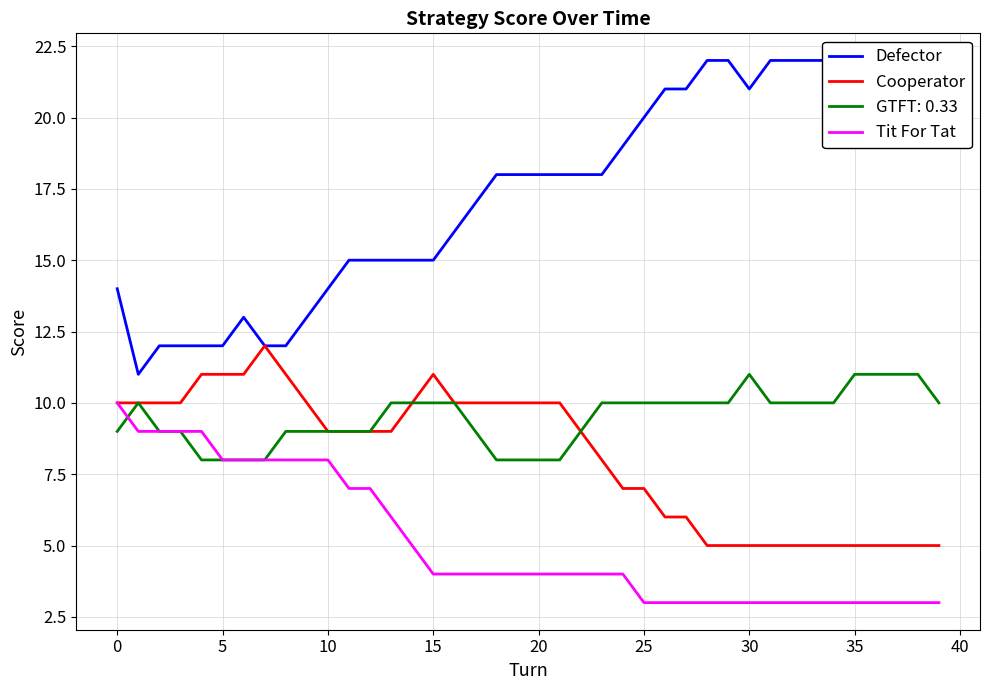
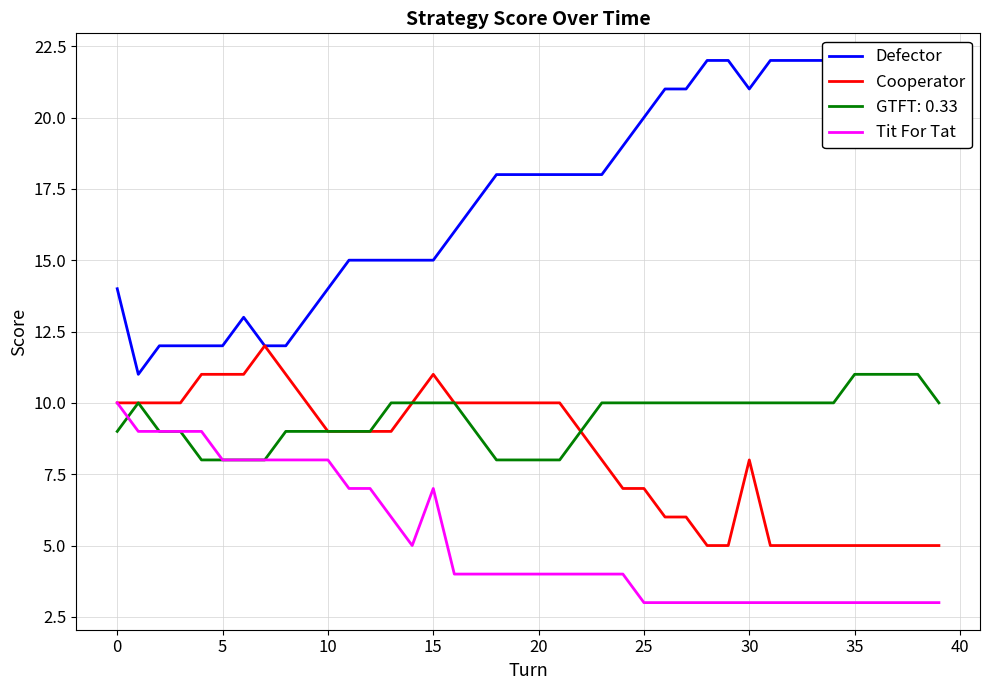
Tit For Tat, 15: 4 -> 7
Cooperator, 30: 5 -> 8
GTFT: 0.33, 30: 11 -> 10
